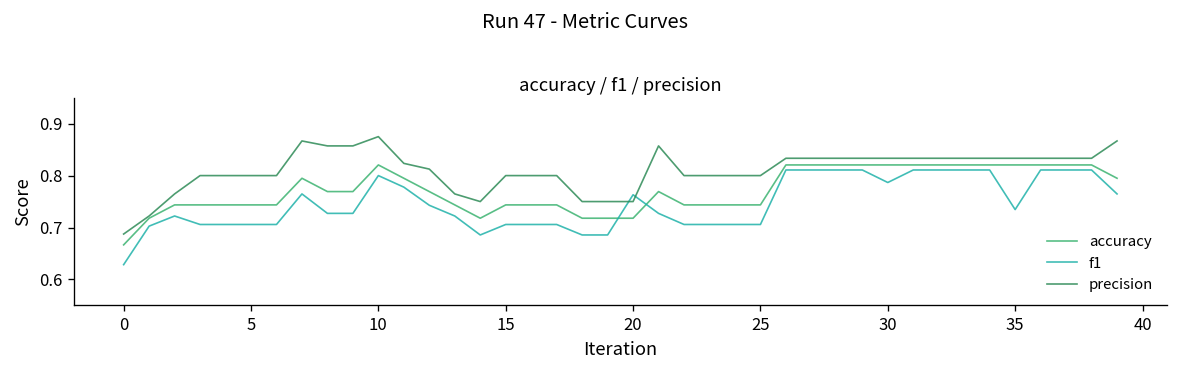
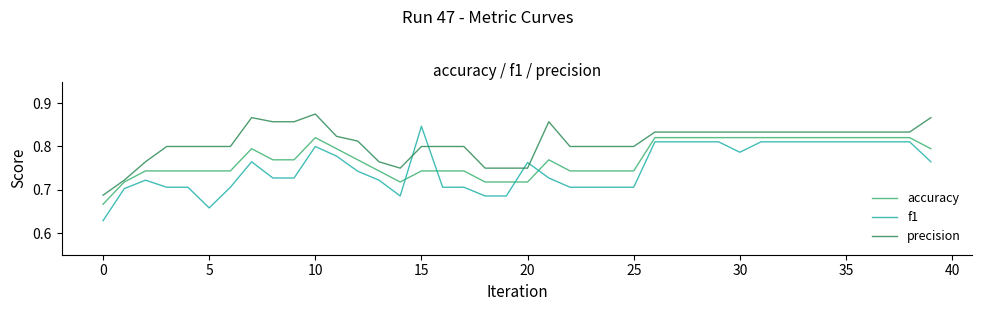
f1, 5: 0.71 -> 0.66
f1, 15: 0.71 -> 0.85
f1, 35: 0.73 -> 0.81
